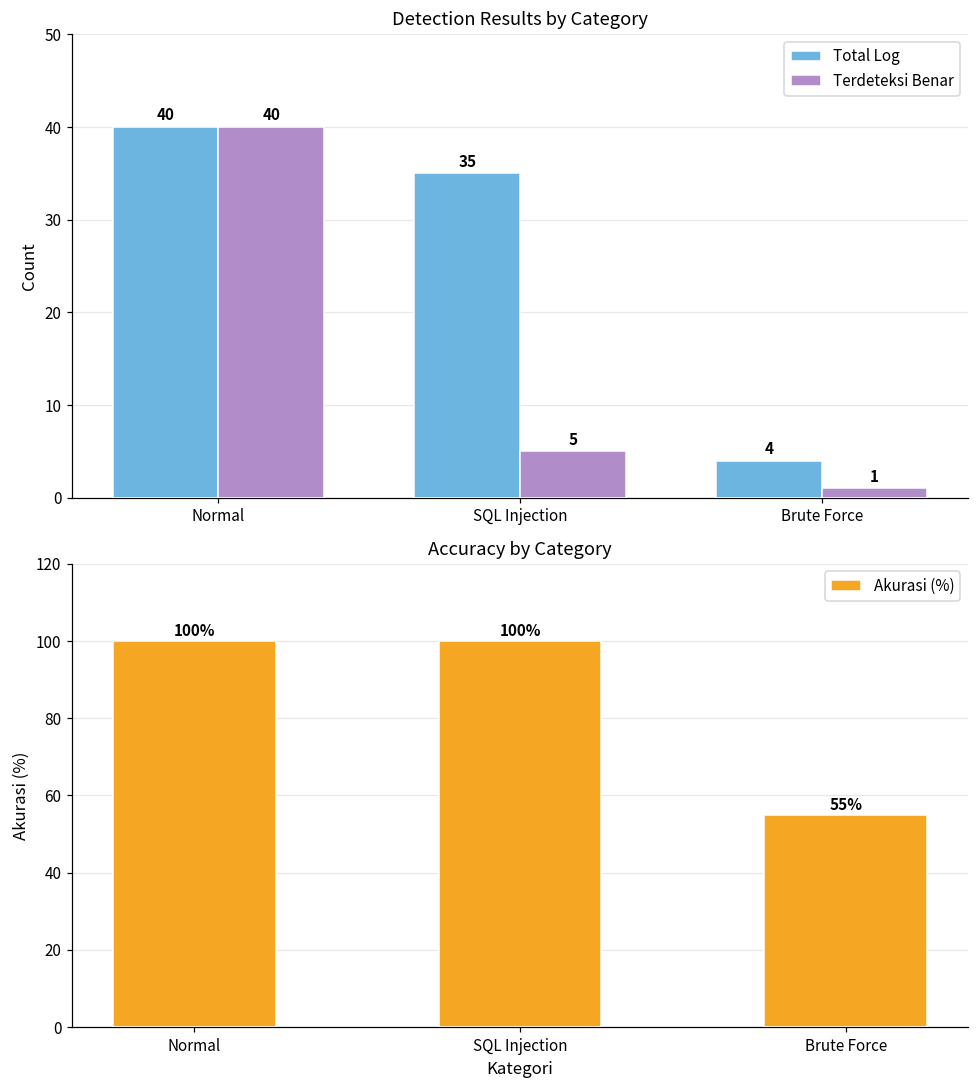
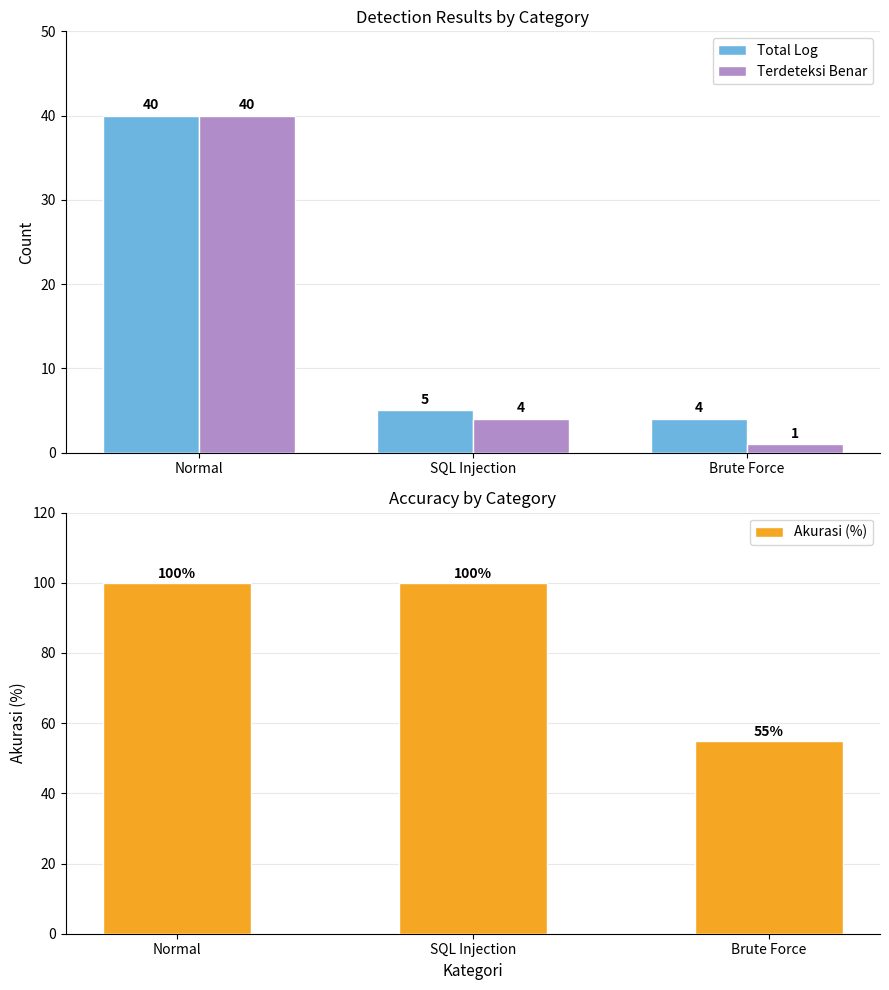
Detection Results by Category, Total Log, SQL Injection: 35 -> 5
Detection Results by Category, Terdeteksi Benar, SQL Injection: 5 -> 4
